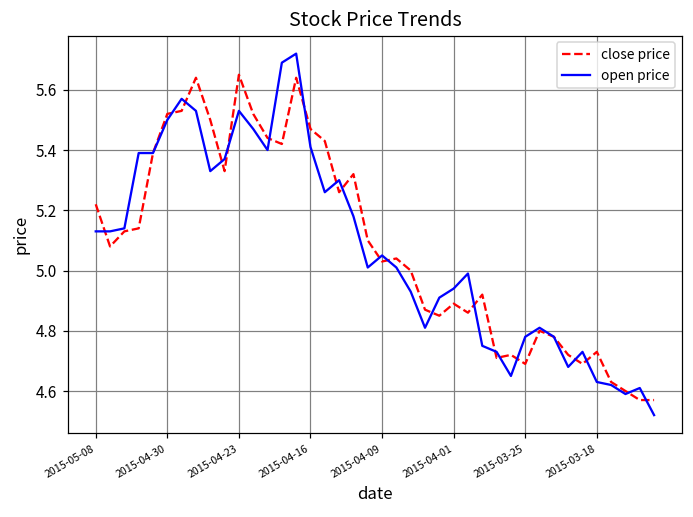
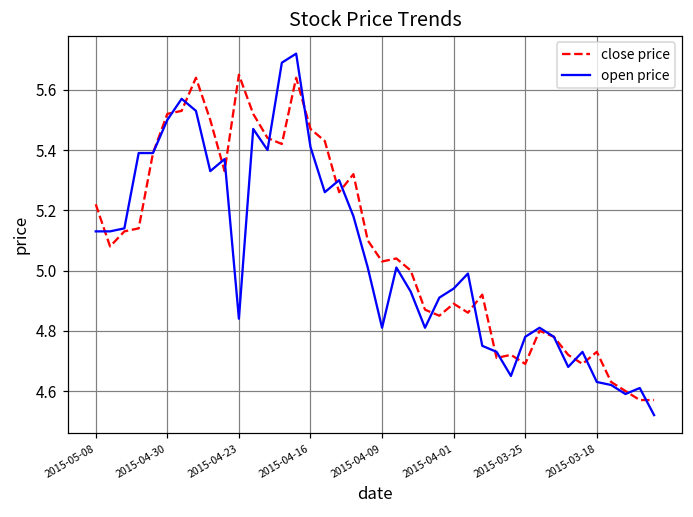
open price, 2015-04-23: 5.53 -> 4.84
open price, 2015-04-09: 5.05 -> 4.81
